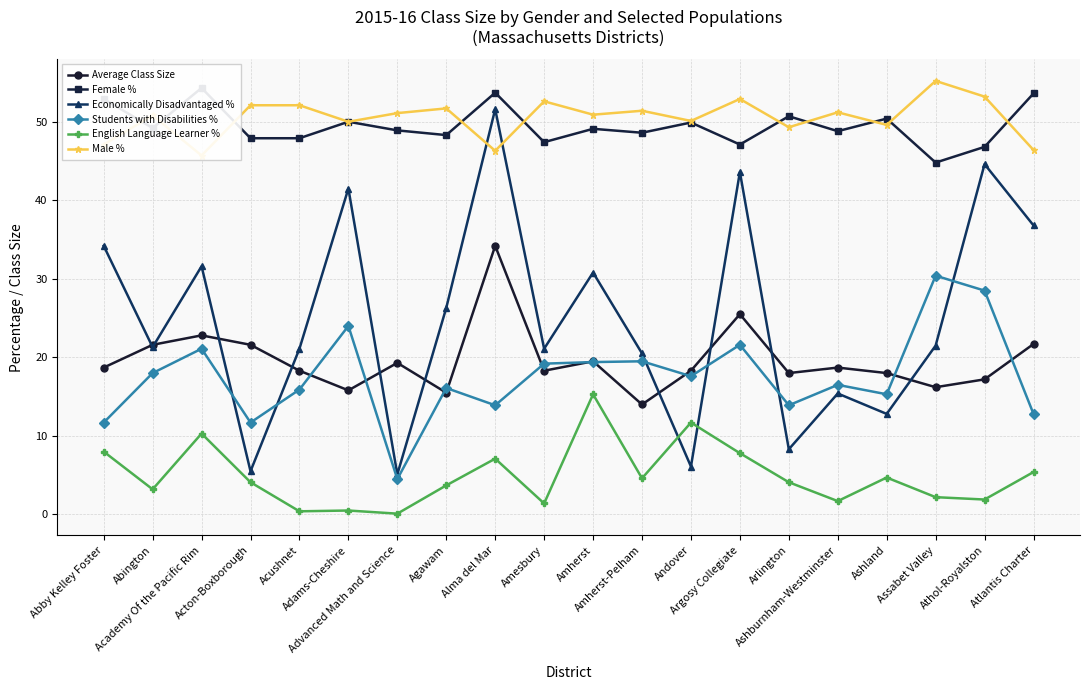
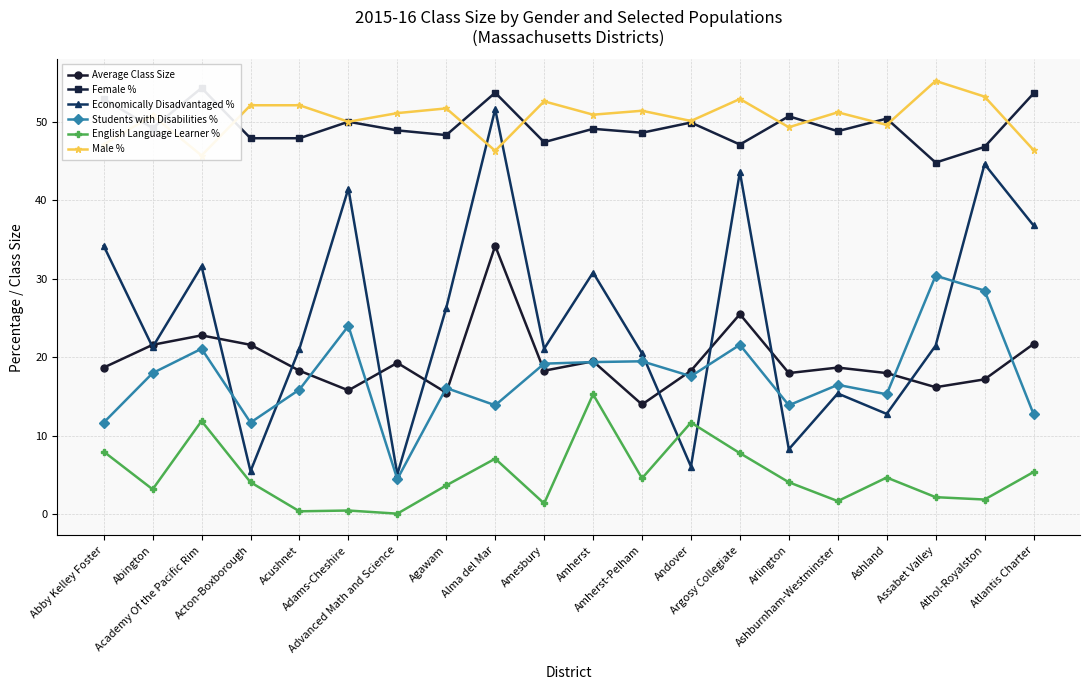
English Language Learner %, Academy Of the Pacific Rim: 10 -> 12
